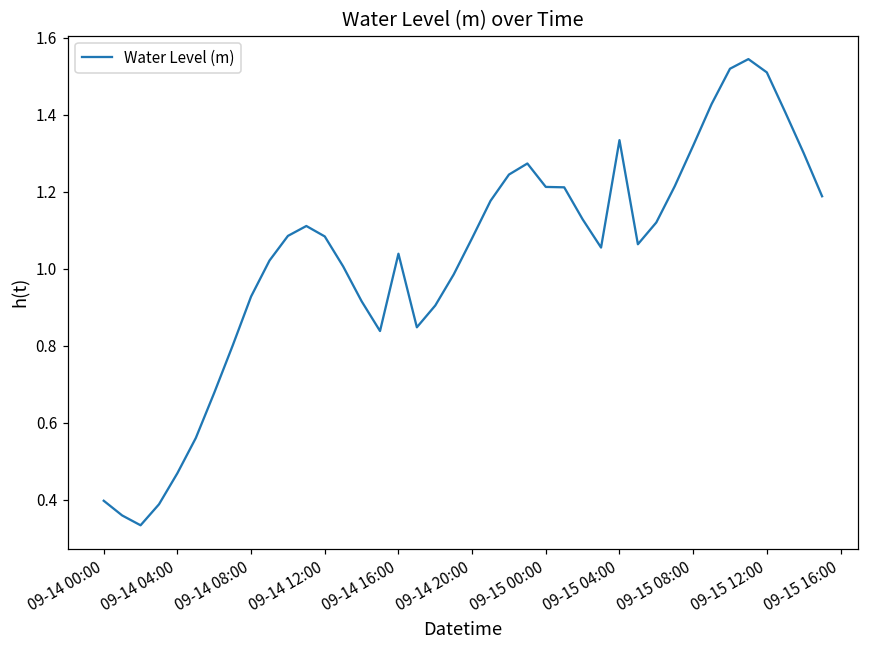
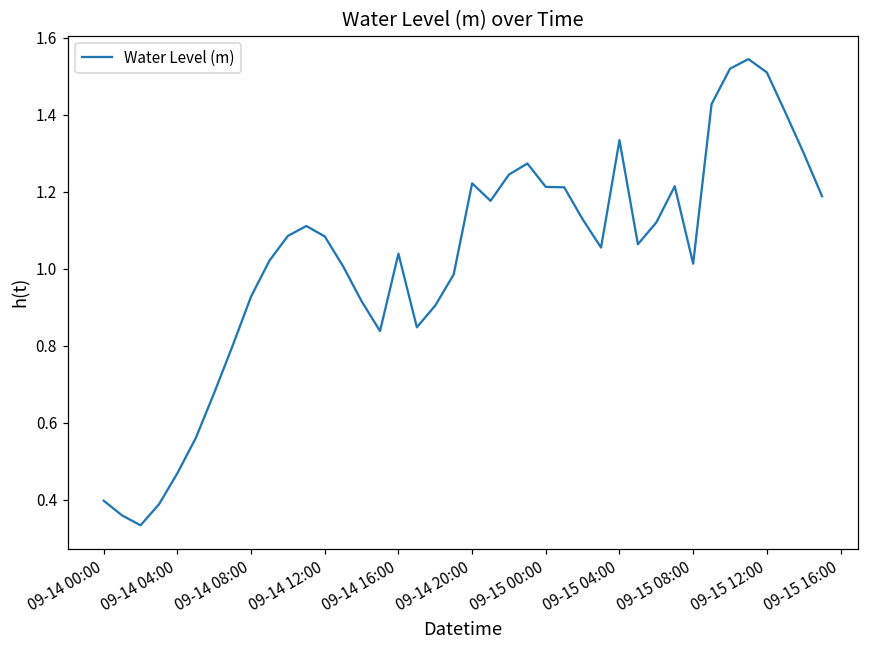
09-14 20:00: 1.08 -> 1.22
09-15 08:00: 1.32 -> 1.01
